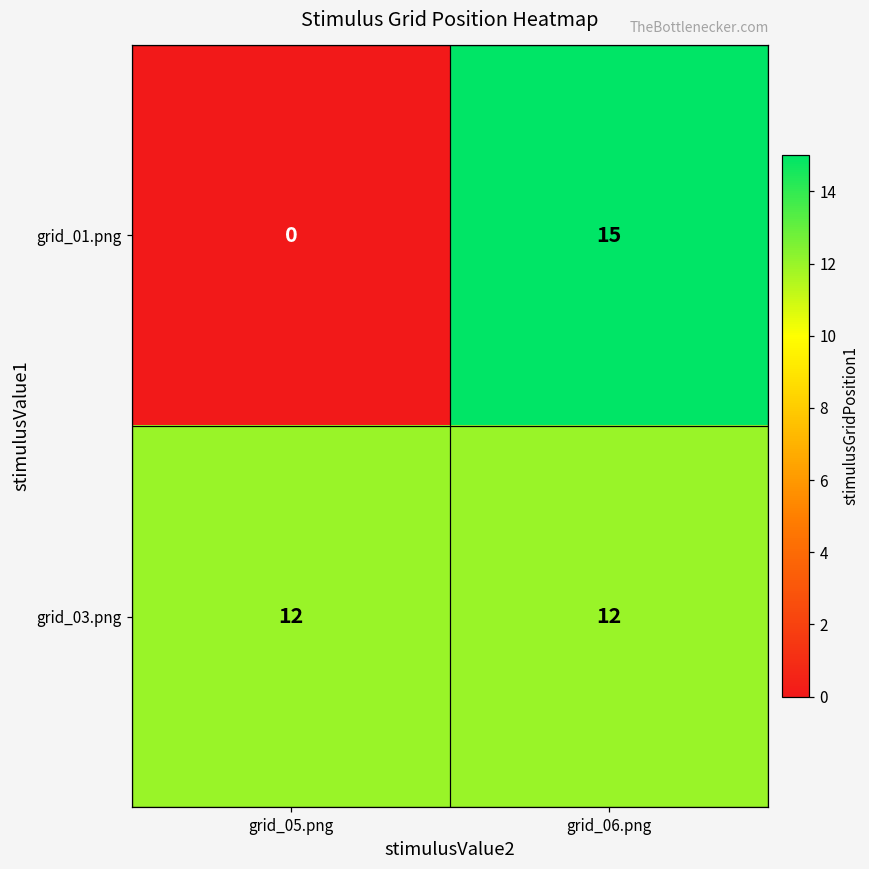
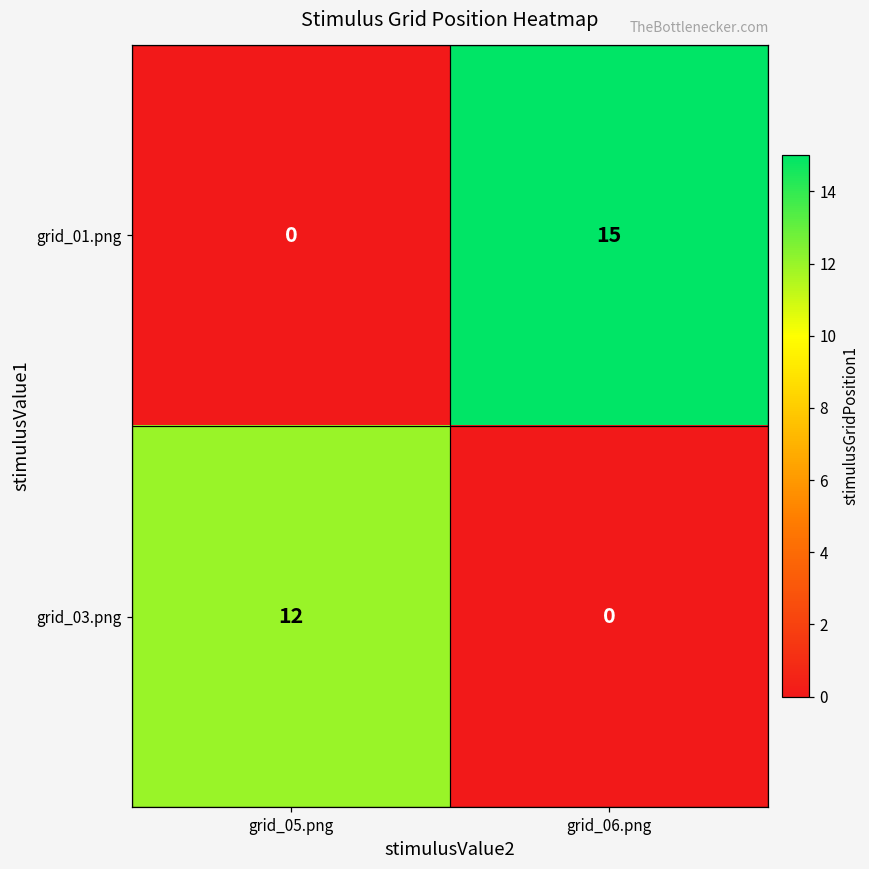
grid_03.png, grid_06.png: 12 -> 0
